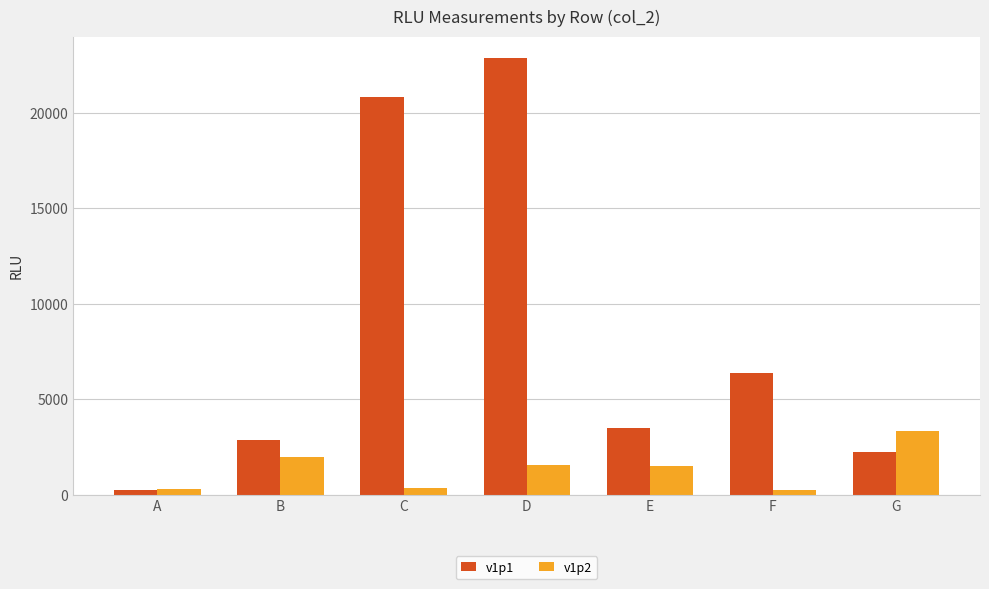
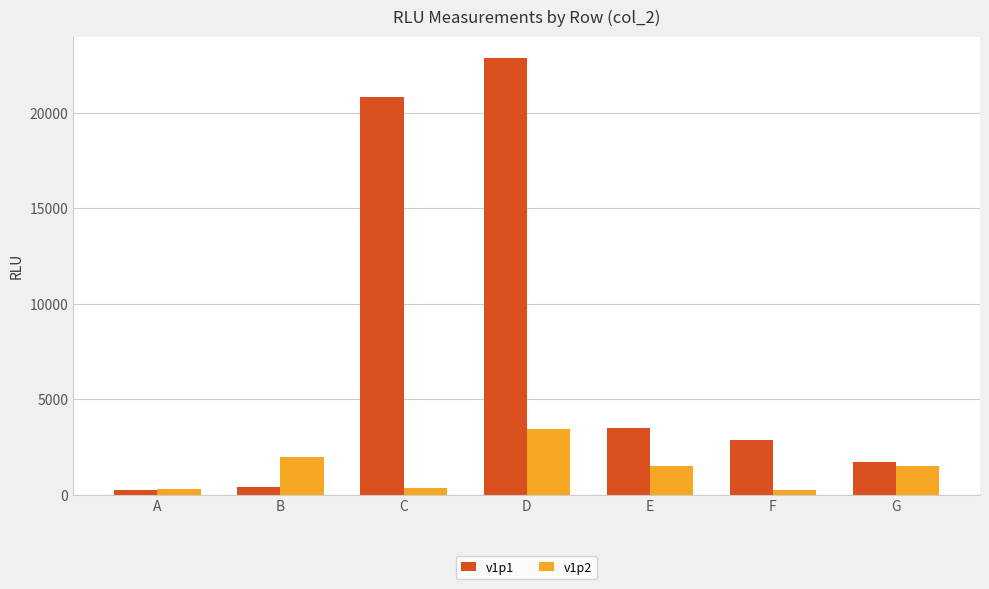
v1p1, B: 2900 -> 400
v1p2, D: 1600 -> 3400
v1p1, F: 6400 -> 2900
v1p1, G: 2200 -> 1700
v1p2, G: 3300 -> 1500
